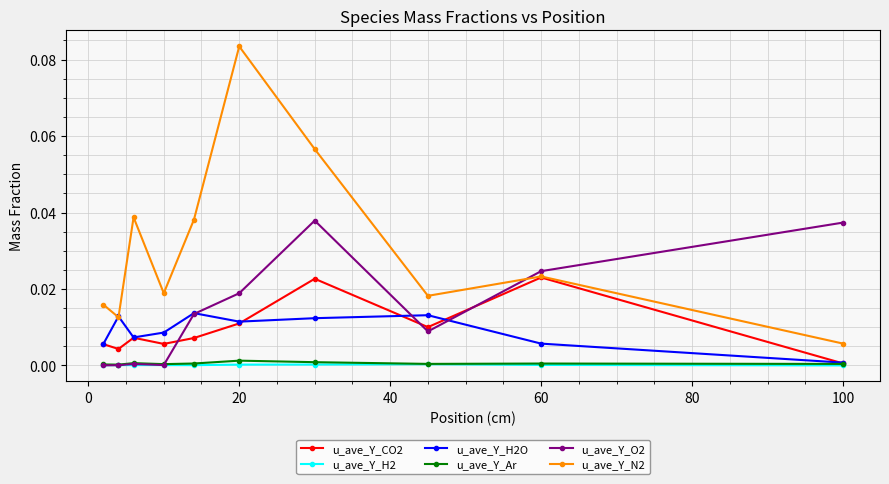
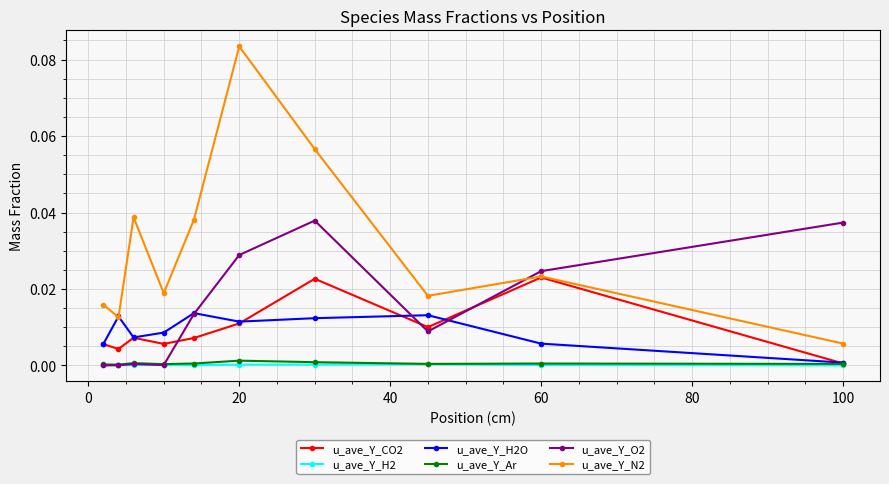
u_ave_Y_O2, 20: 0.019 -> 0.029
